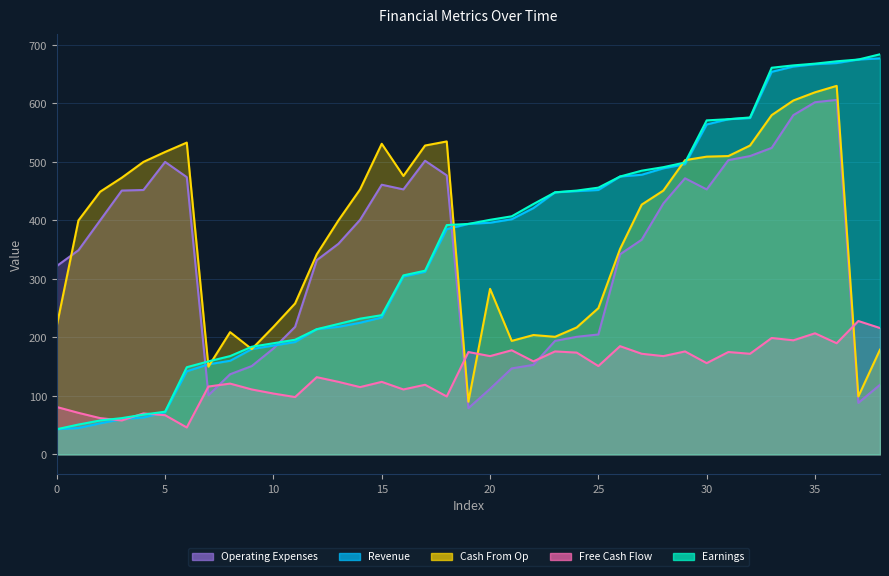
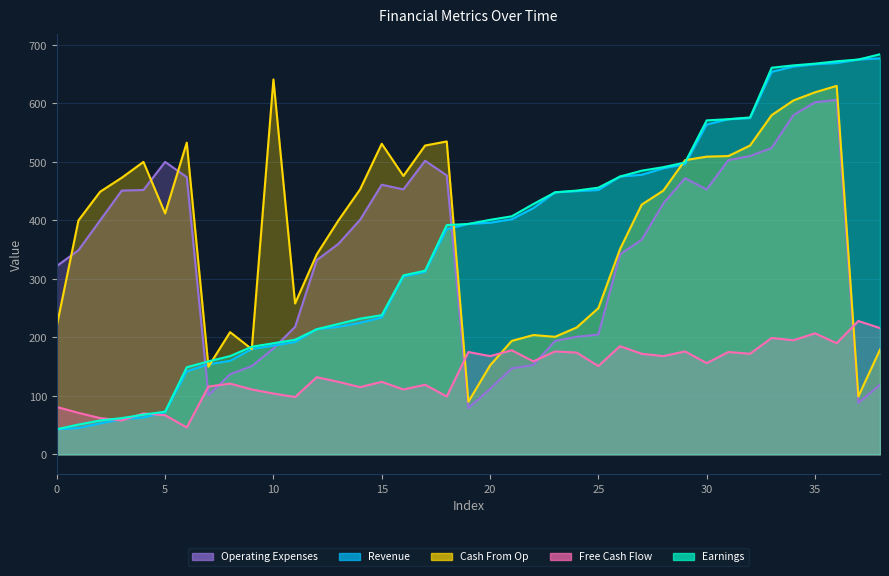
Cash From Op, 5: 520 -> 410
Cash From Op, 10: 220 -> 640
Cash From Op, 20: 280 -> 150
